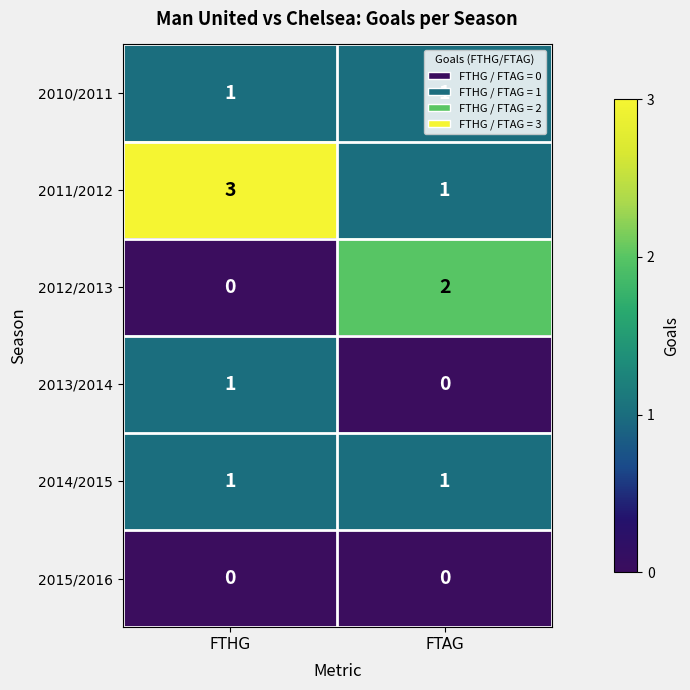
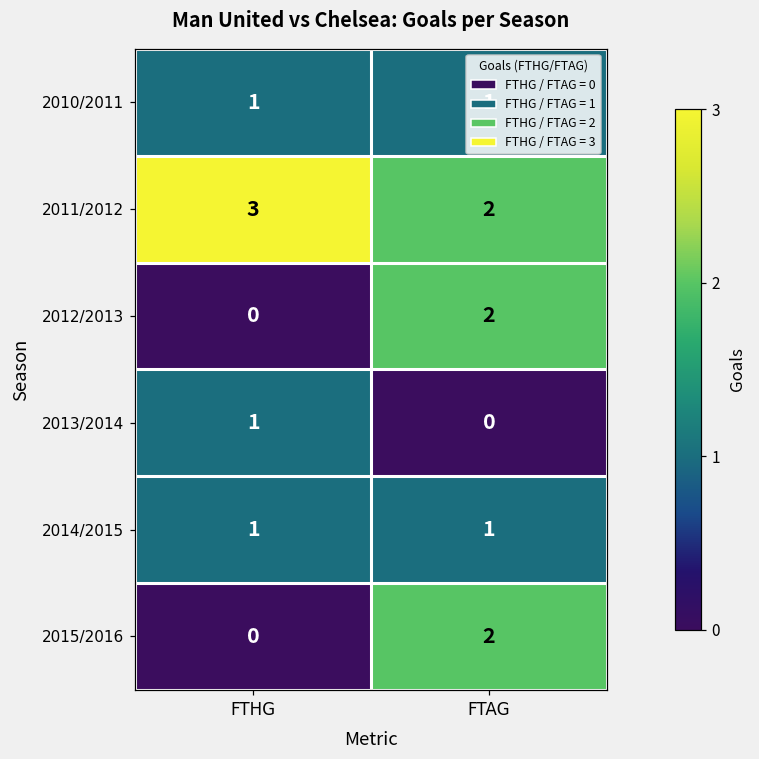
2011/2012, FTAG: 1 -> 2
2015/2016, FTAG: 0 -> 2
